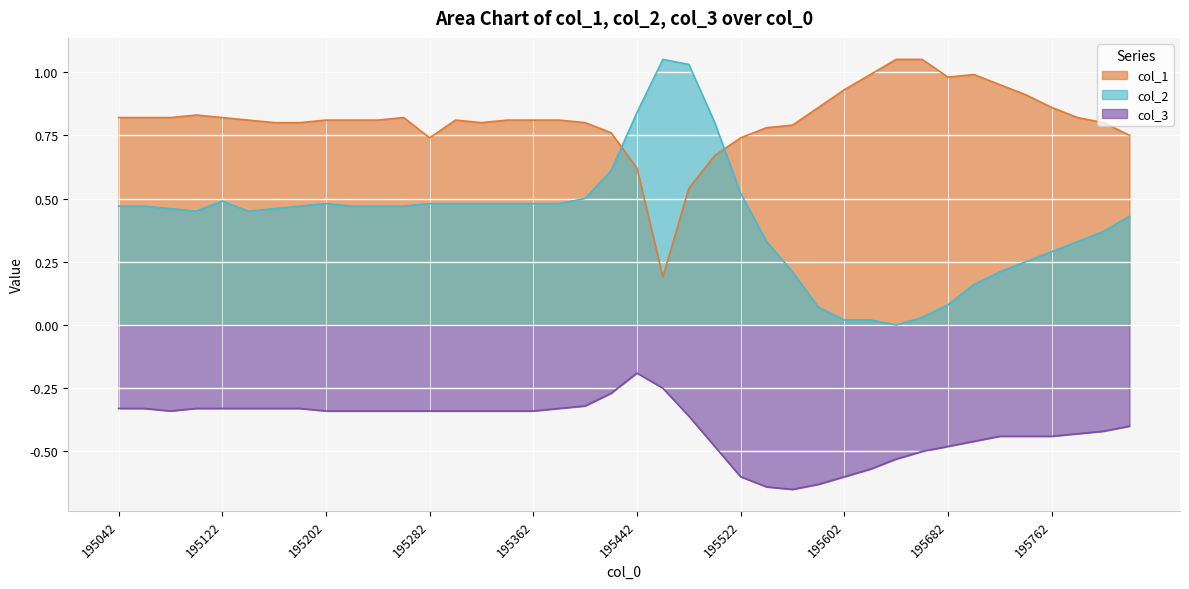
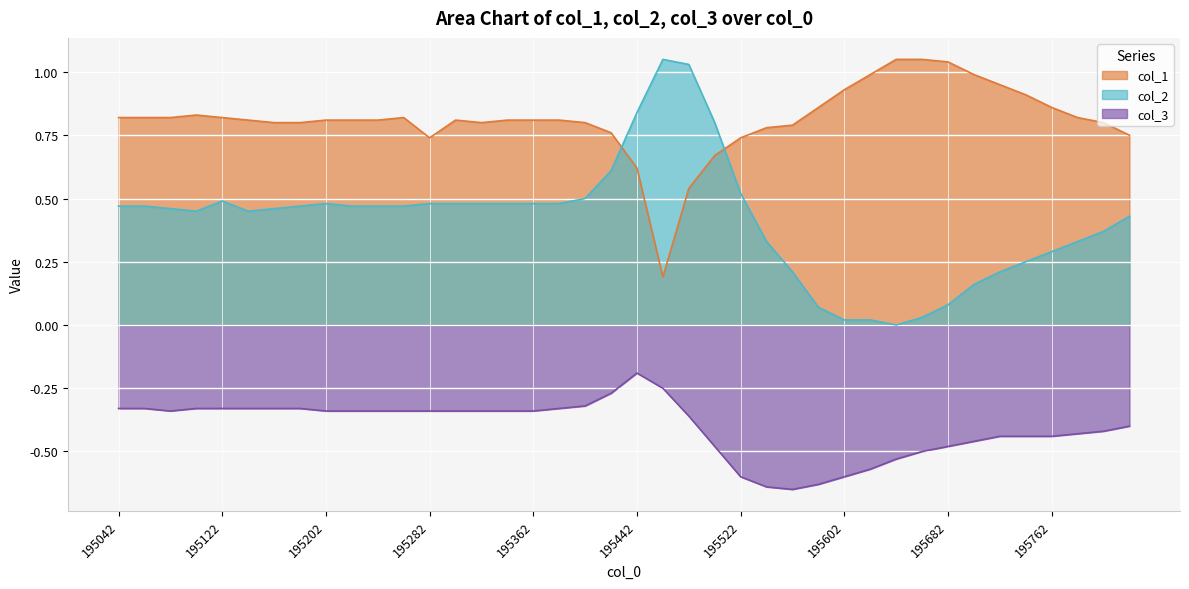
col_1, 195682: 0.98 -> 1.04
